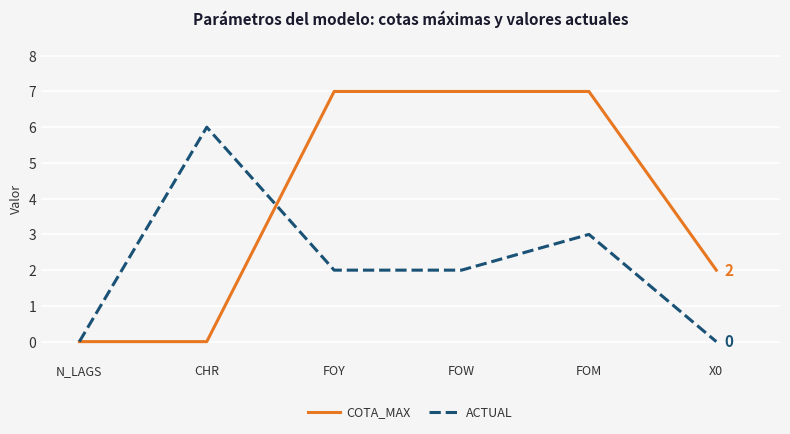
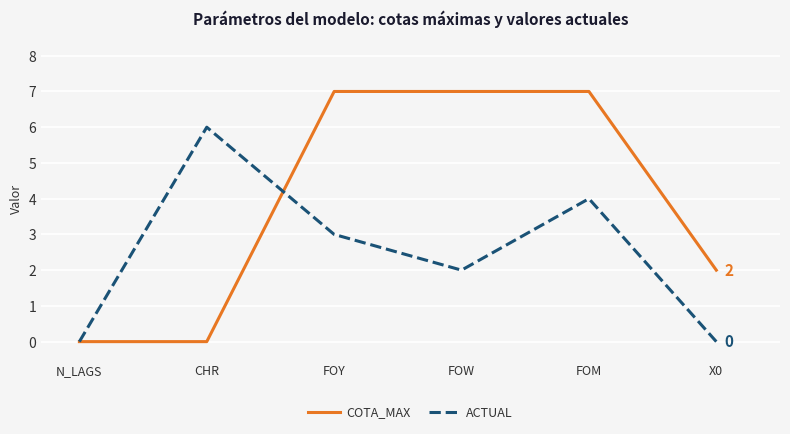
ACTUAL, FOY: 2 -> 3
ACTUAL, FOM: 3 -> 4
